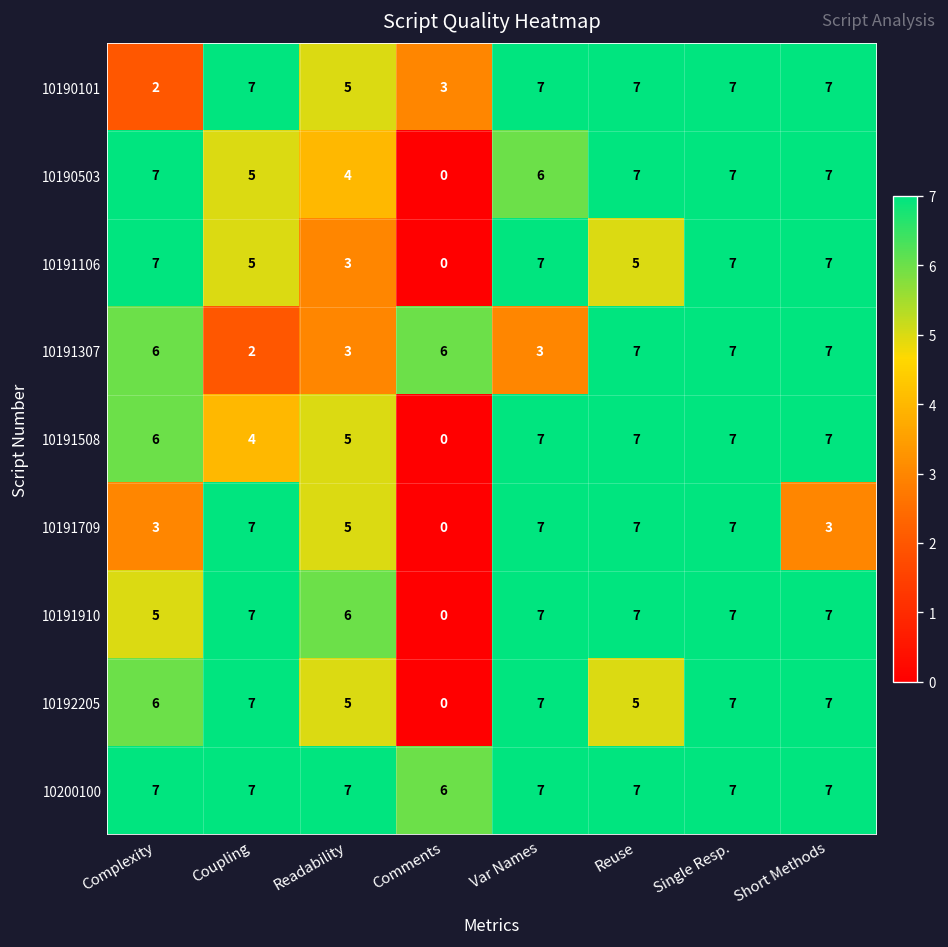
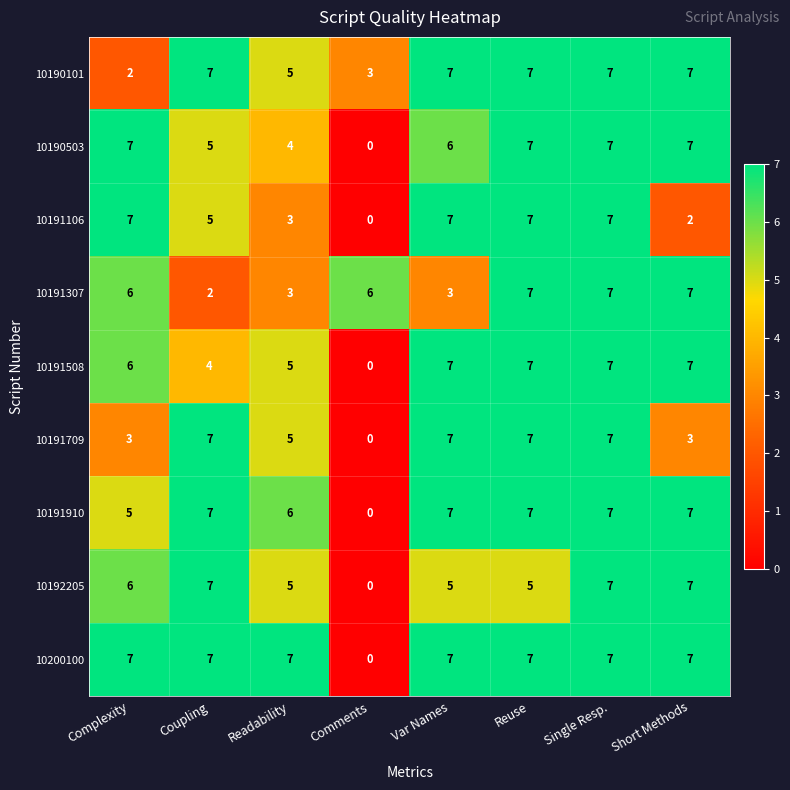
10191106, Reuse: 5 -> 7
10191106, Short Methods: 7 -> 2
10192205, Var Names: 7 -> 5
10200100, Comments: 6 -> 0
